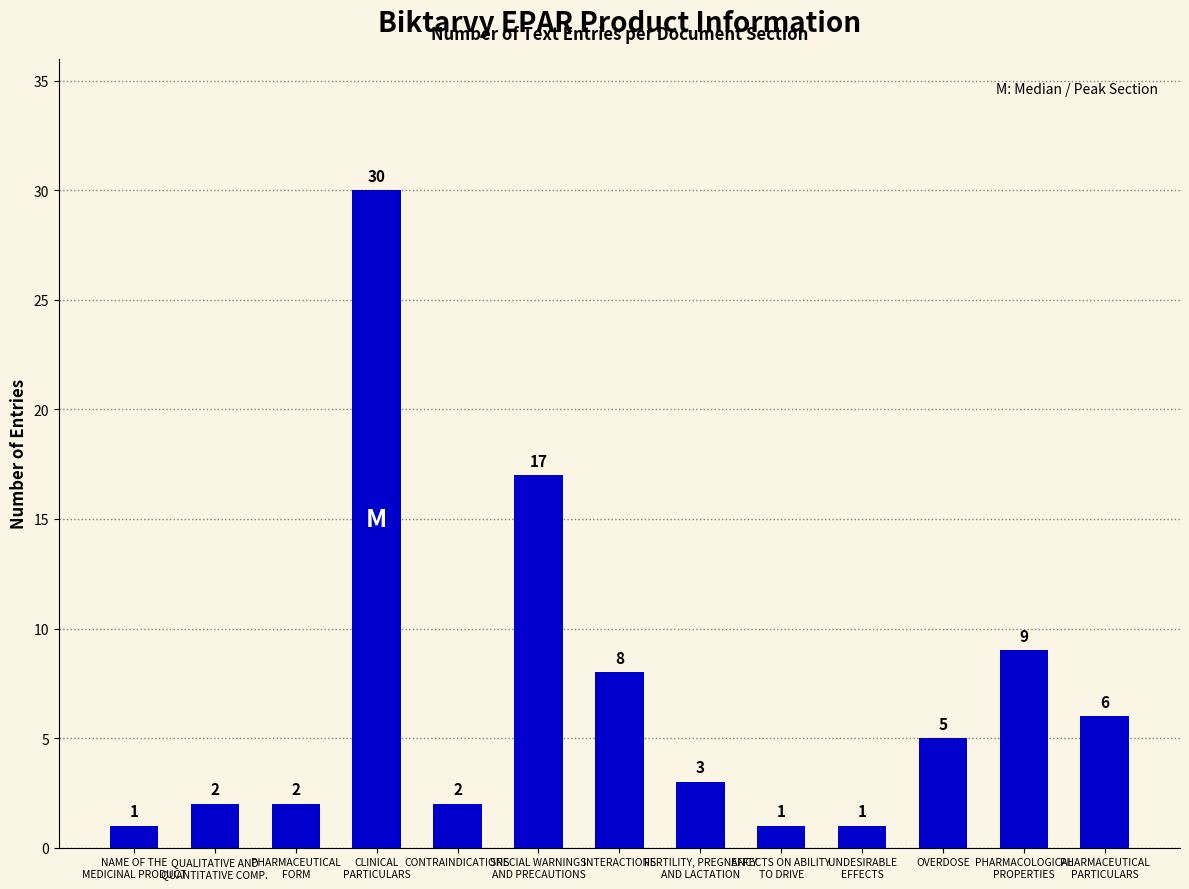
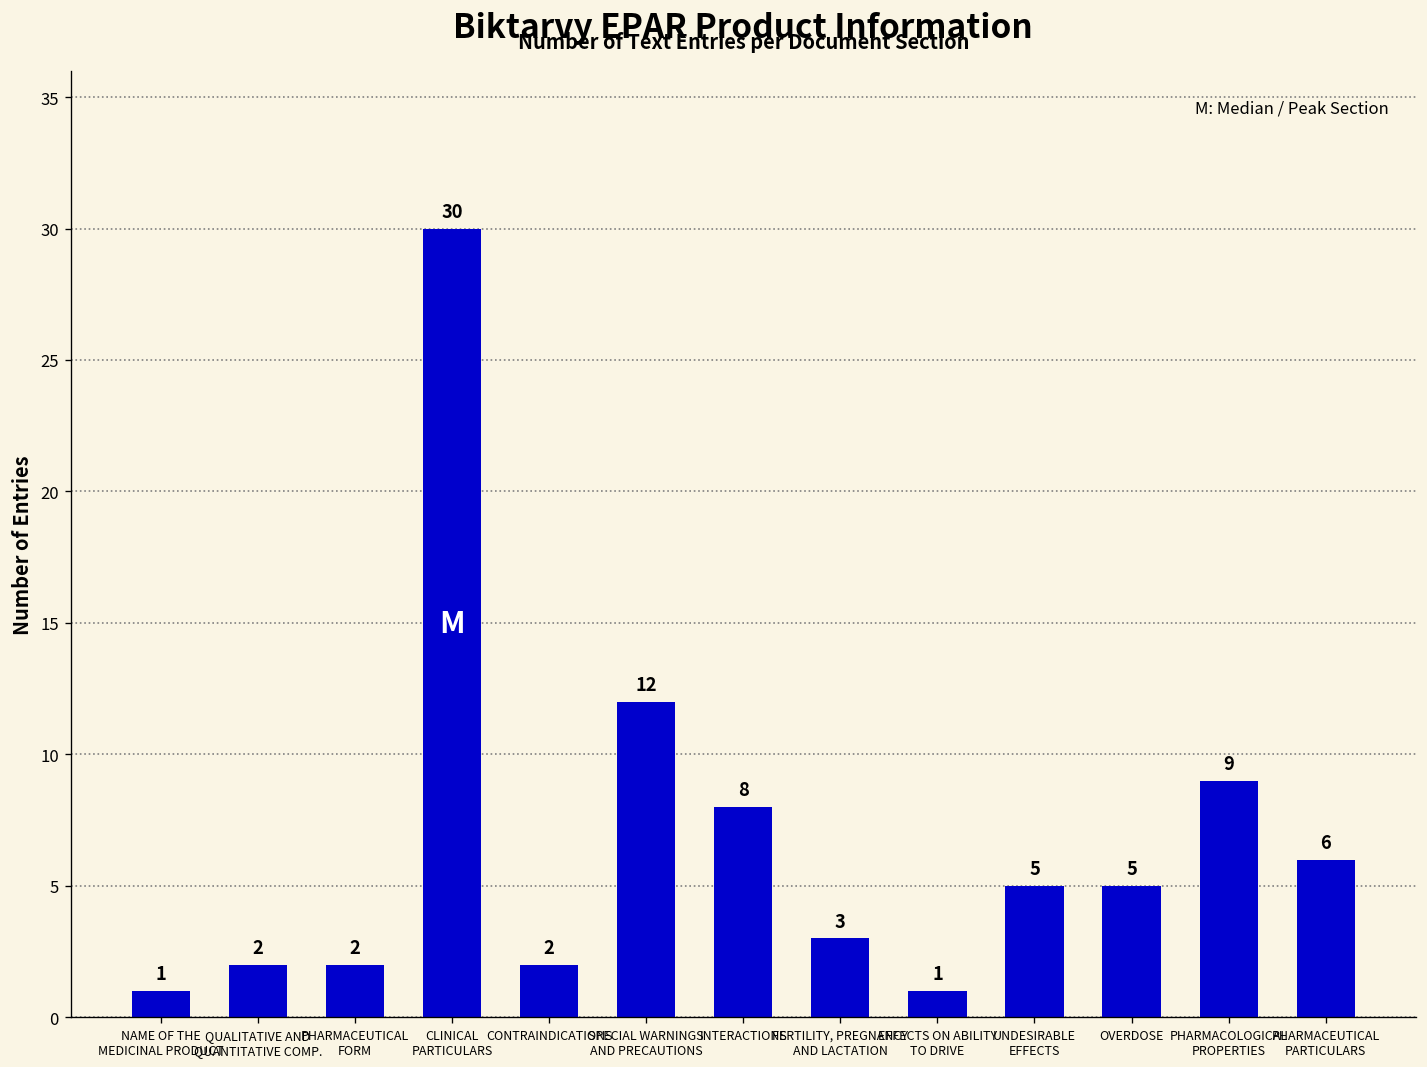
SPECIAL WARNINGS AND PRECAUTIONS: 17 -> 12
UNDESIRABLE EFFECTS: 1 -> 5
